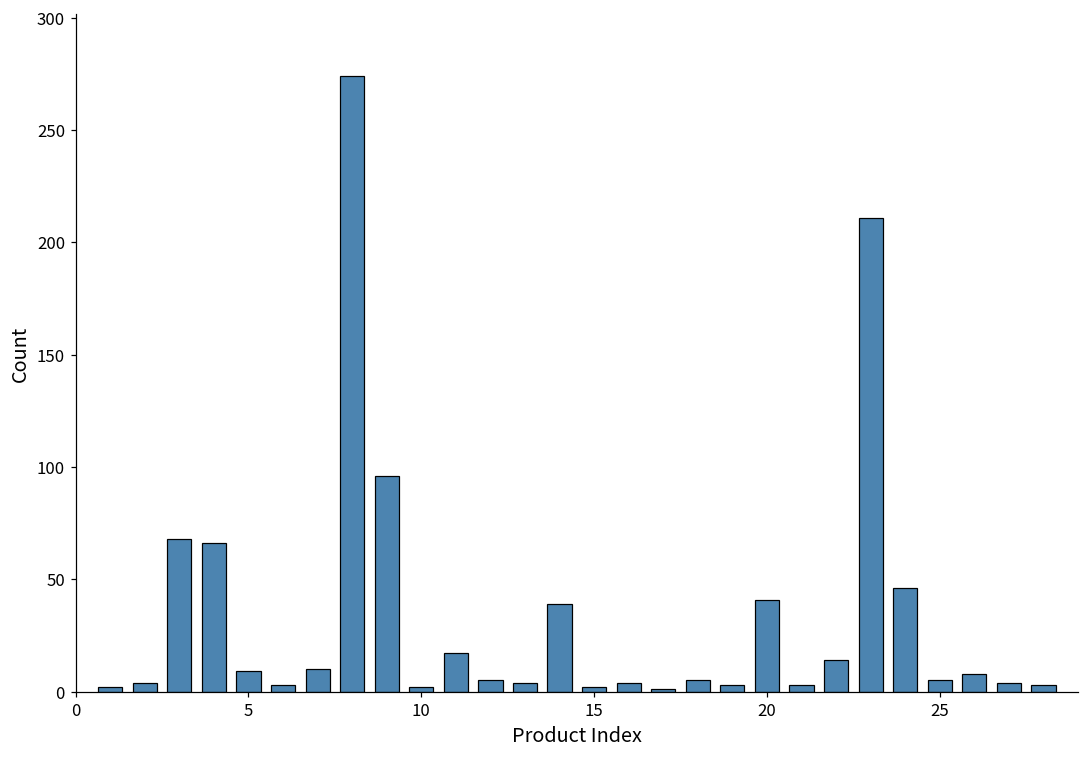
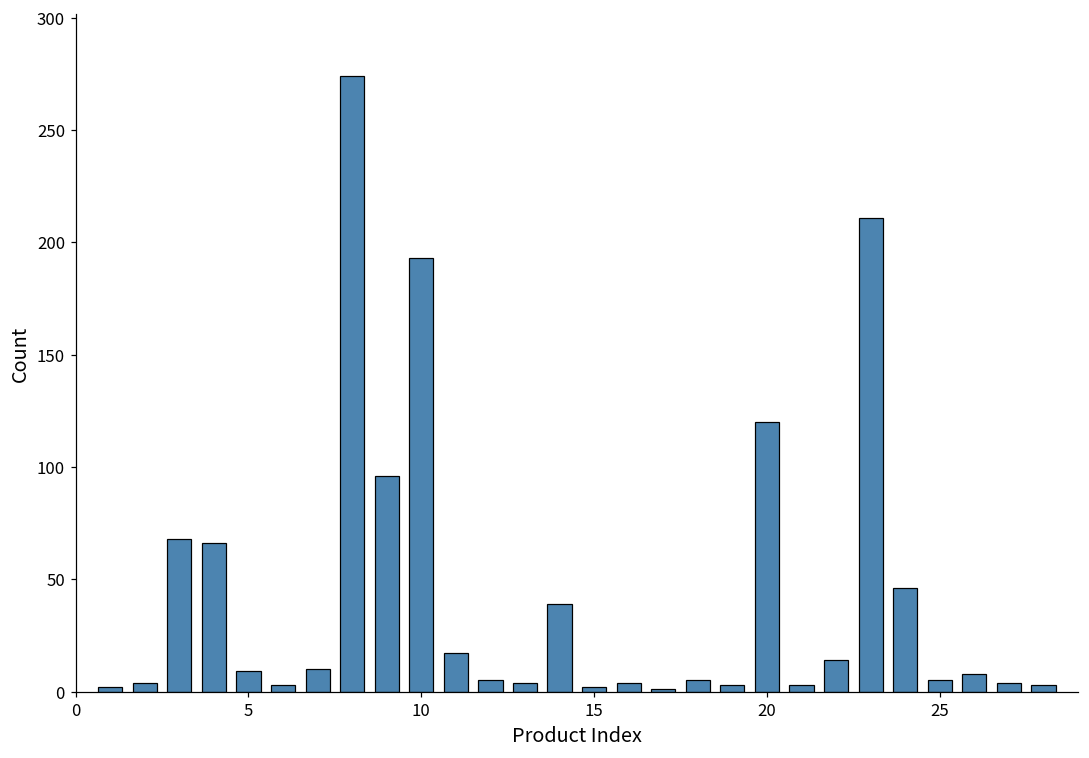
10: 2 -> 193
20: 41 -> 120
